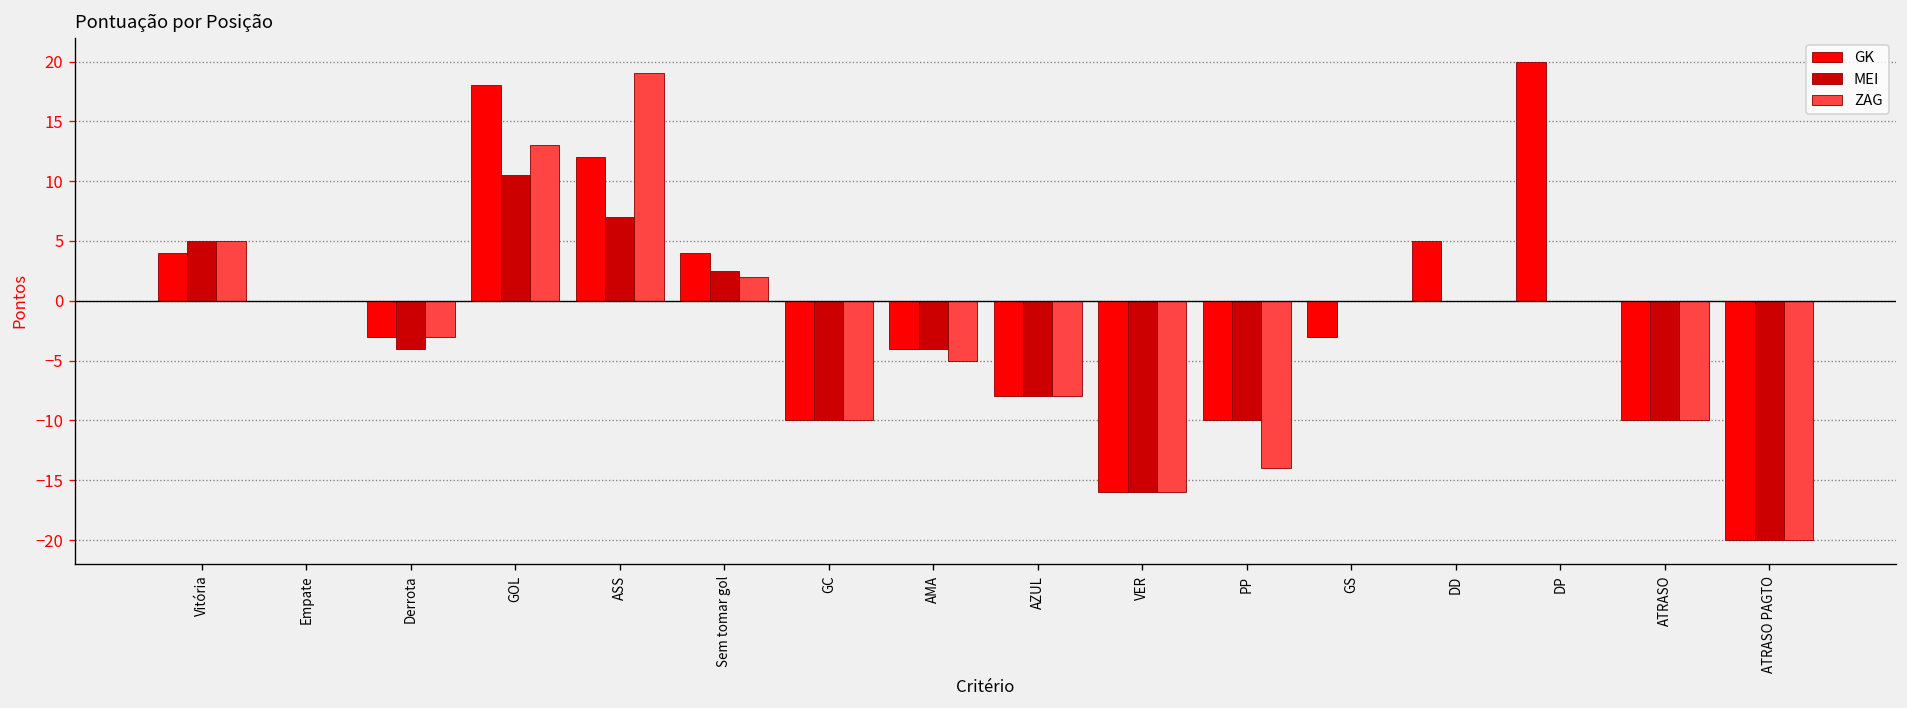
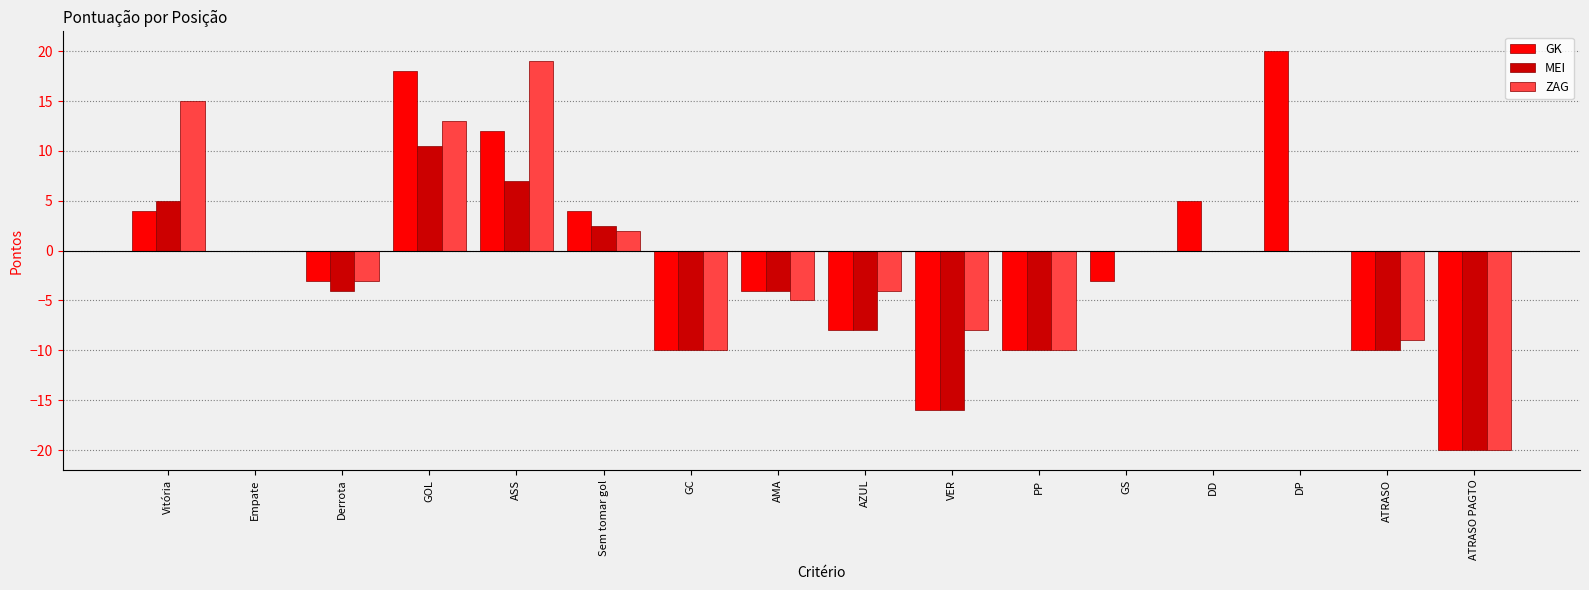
ZAG, Vitória: 5 -> 15
ZAG, AZUL: -8 -> -4
ZAG, VER: -16 -> -8
ZAG, PP: -14 -> -10
ZAG, ATRASO: -10 -> -9
